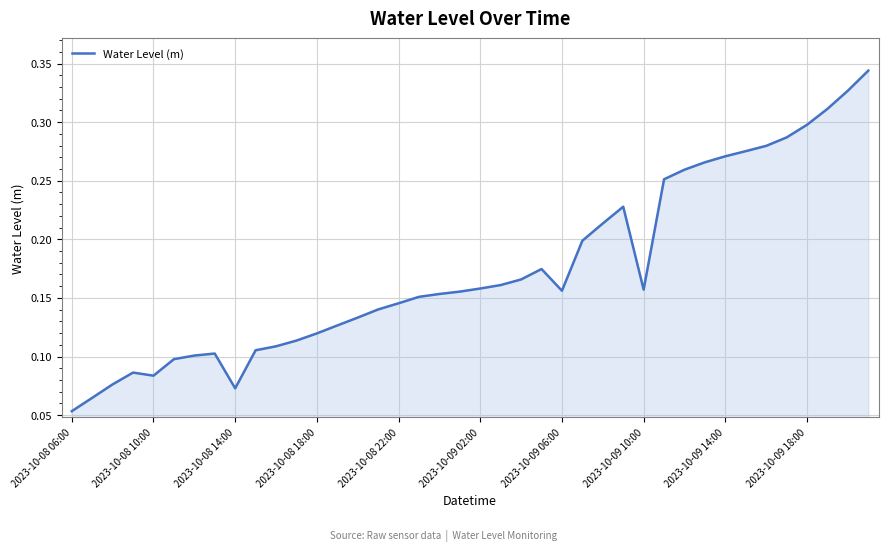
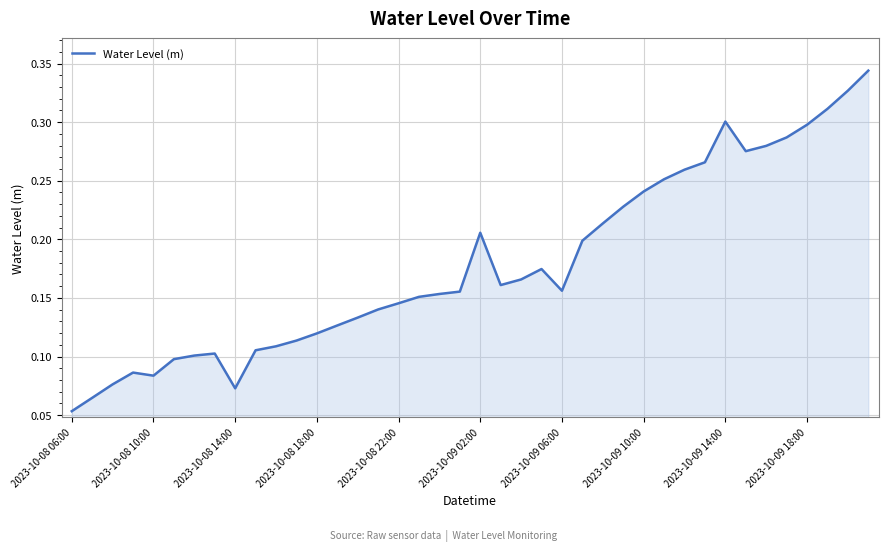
2023-10-09 02:00: 0.158 -> 0.206
2023-10-09 10:00: 0.157 -> 0.241
2023-10-09 14:00: 0.271 -> 0.300
